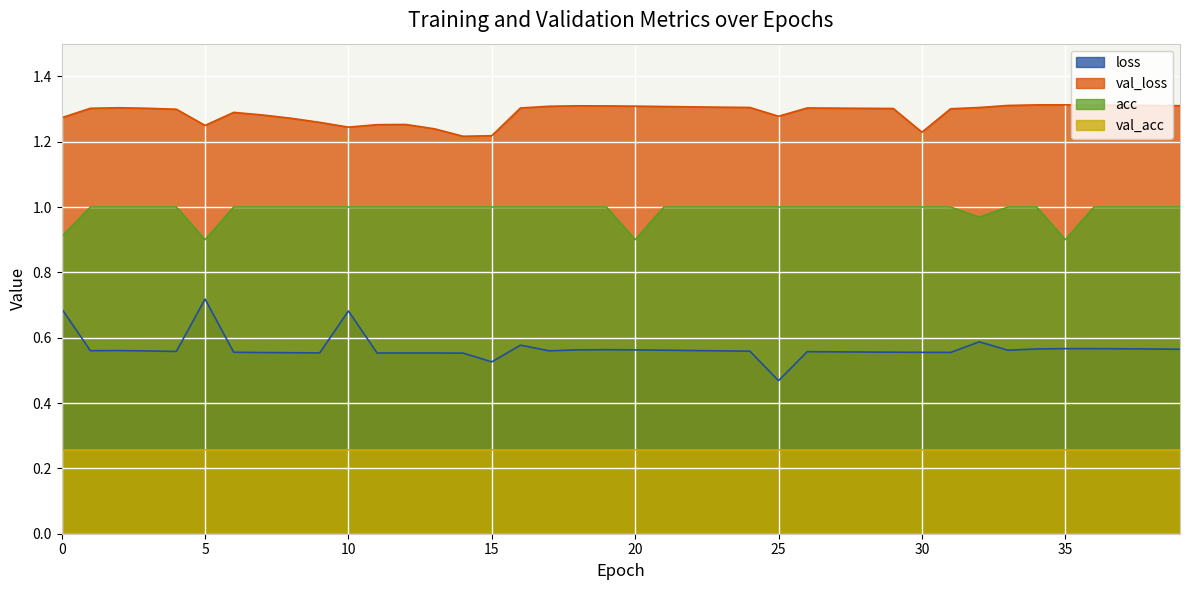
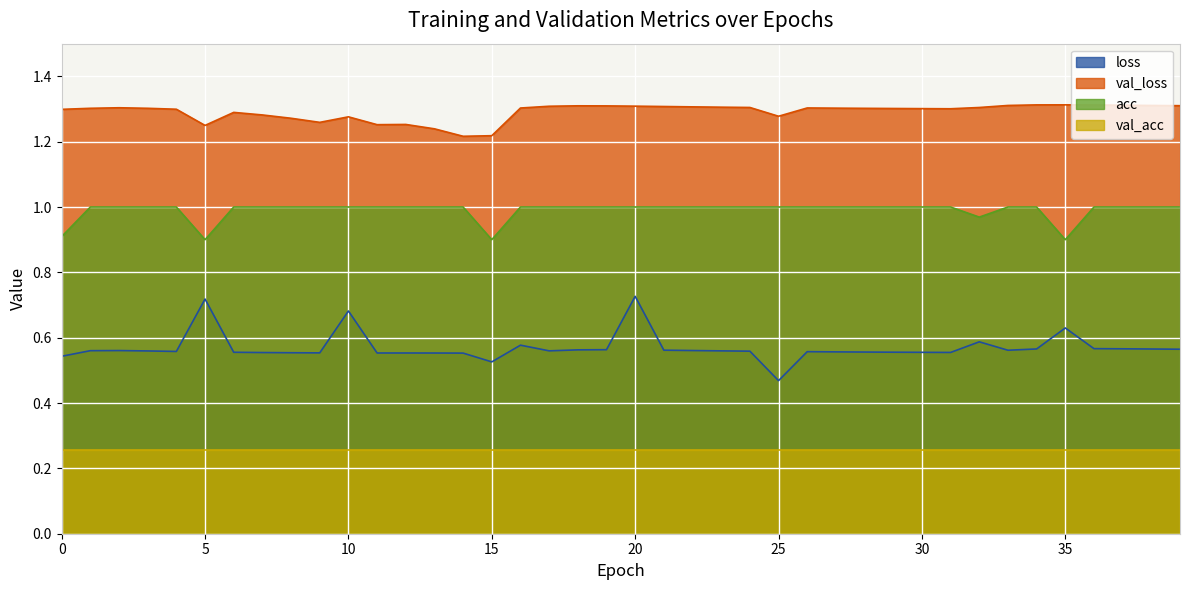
loss, 0: 0.69 -> 0.54
val_loss, 0: 1.27 -> 1.30
val_loss, 10: 1.24 -> 1.28
acc, 15: 1.0 -> 0.9
loss, 20: 0.56 -> 0.73
acc, 20: 0.9 -> 1.0
val_loss, 30: 1.23 -> 1.30
loss, 35: 0.57 -> 0.63
